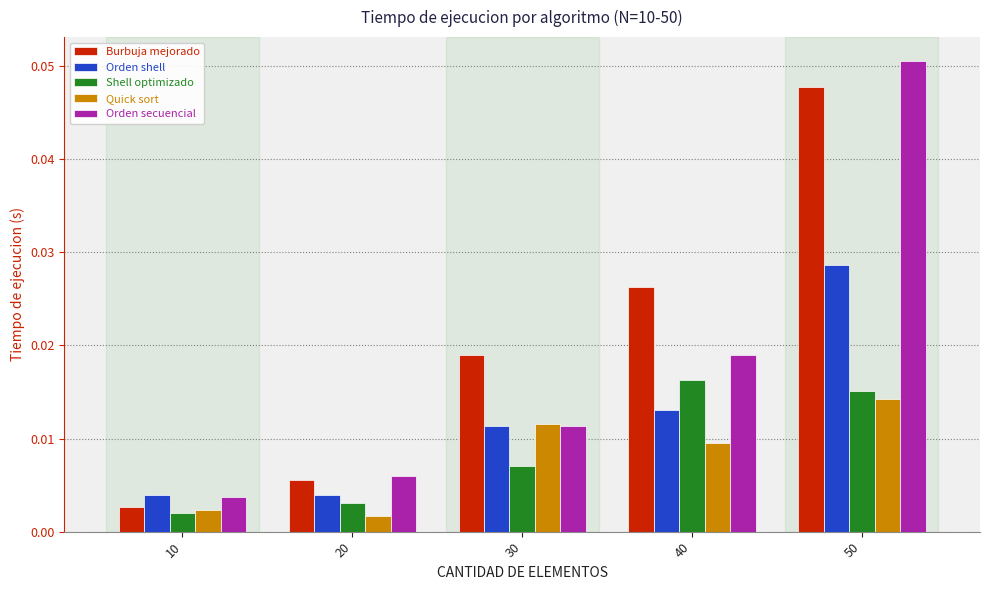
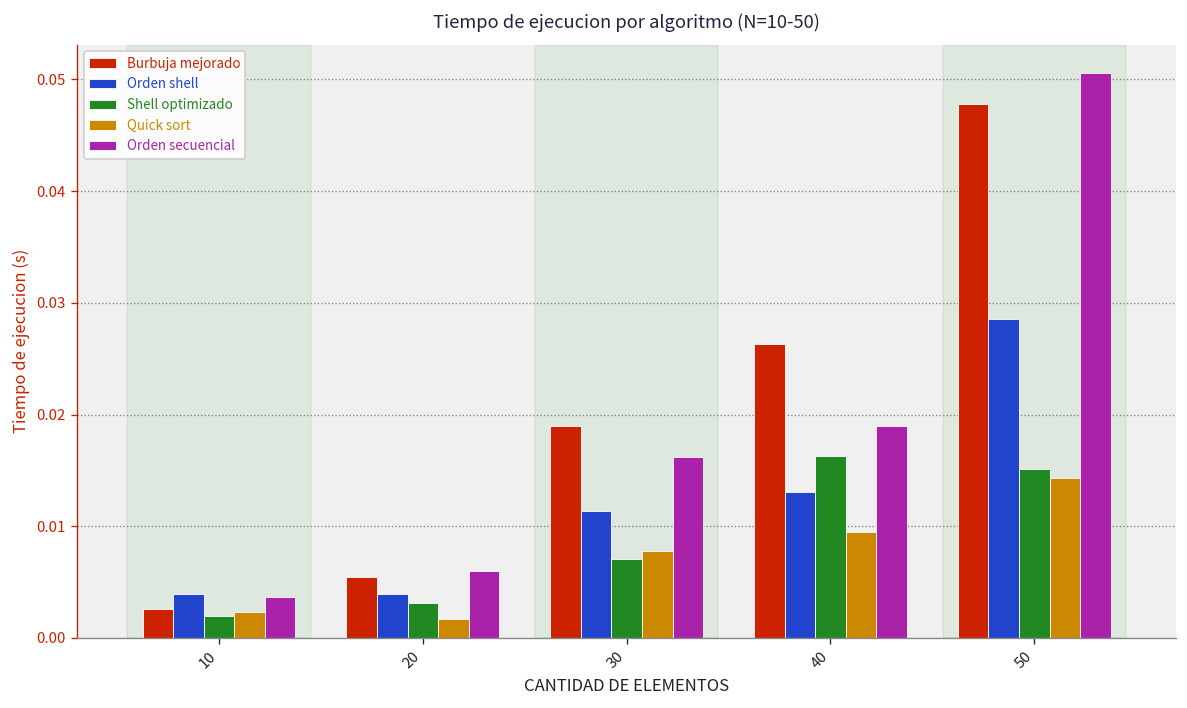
Quick sort, 30: 0.012 -> 0.008
Orden secuencial, 30: 0.011 -> 0.016
